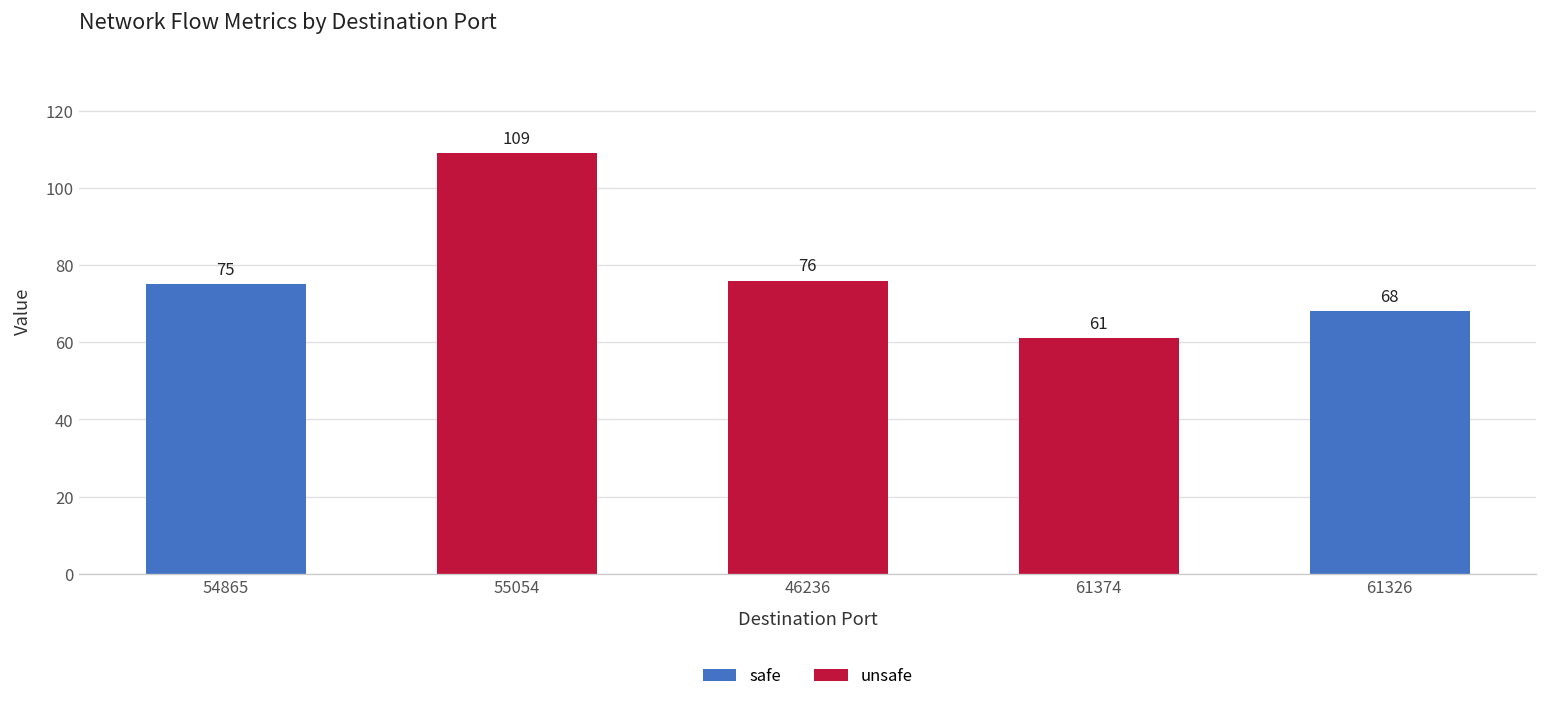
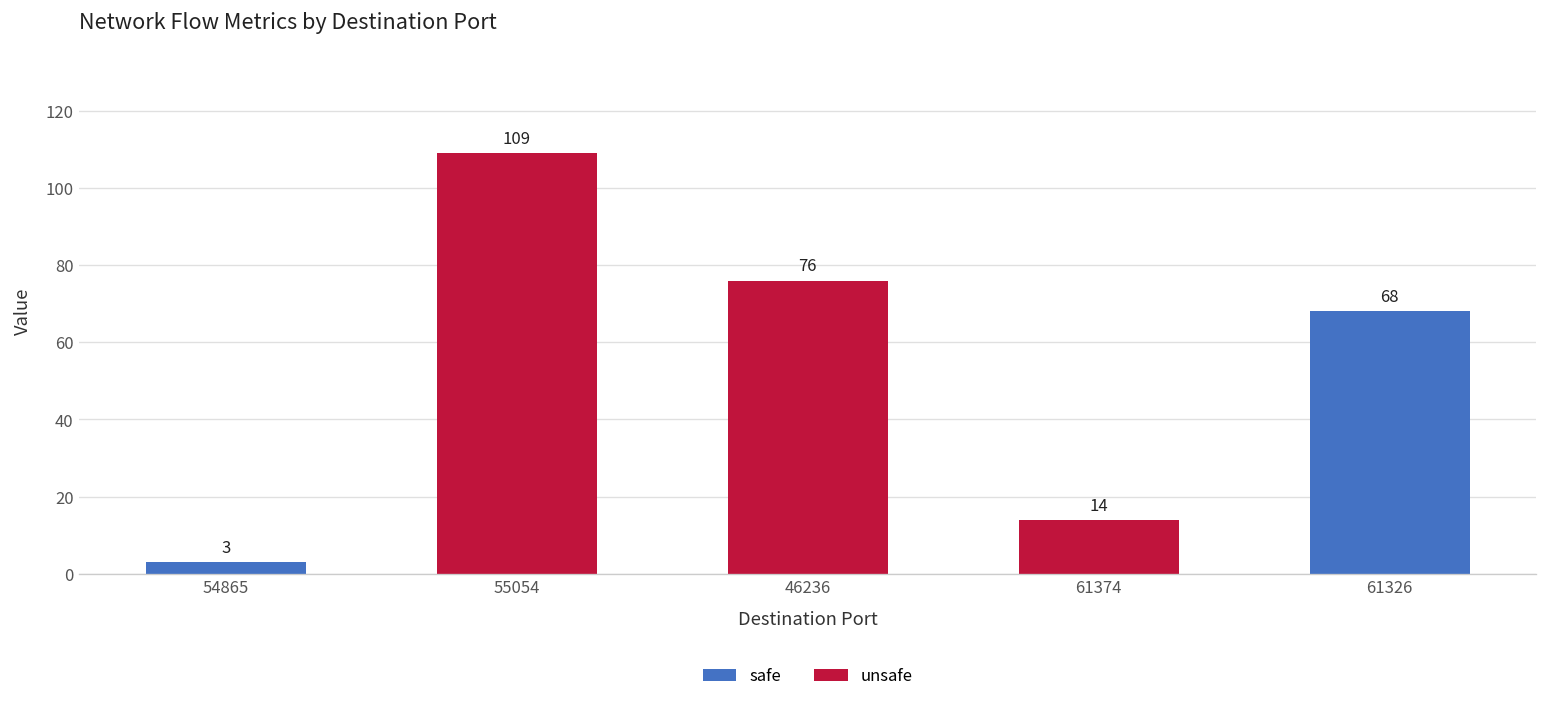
54865: 75 -> 3
61374: 61 -> 14
